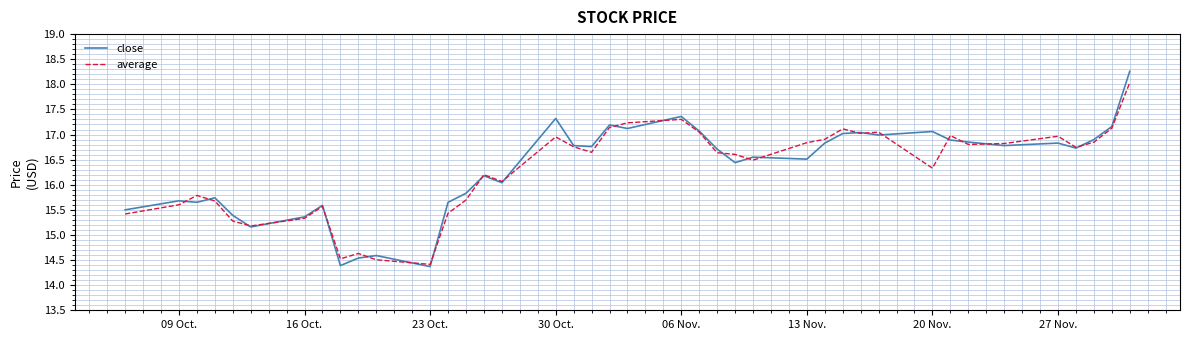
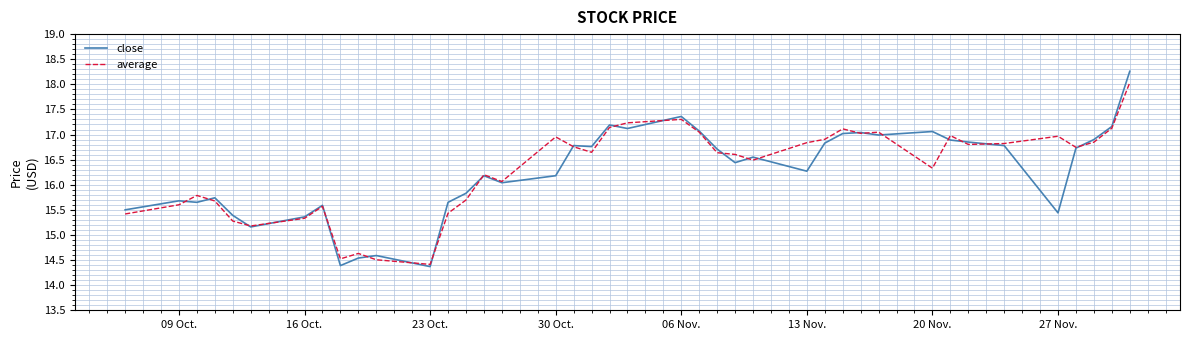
close, 30 Oct.: 17.3 -> 16.2
close, 13 Nov.: 16.5 -> 16.3
close, 27 Nov.: 16.8 -> 15.4
